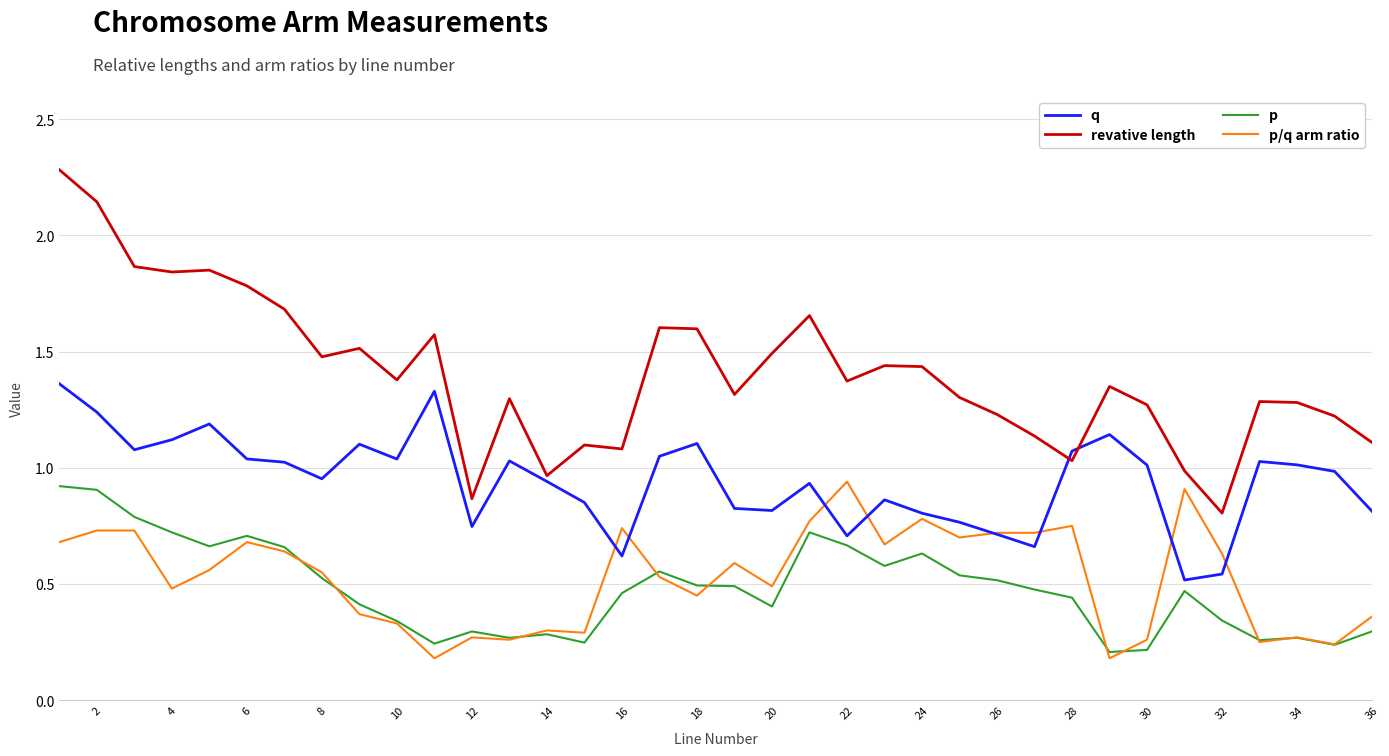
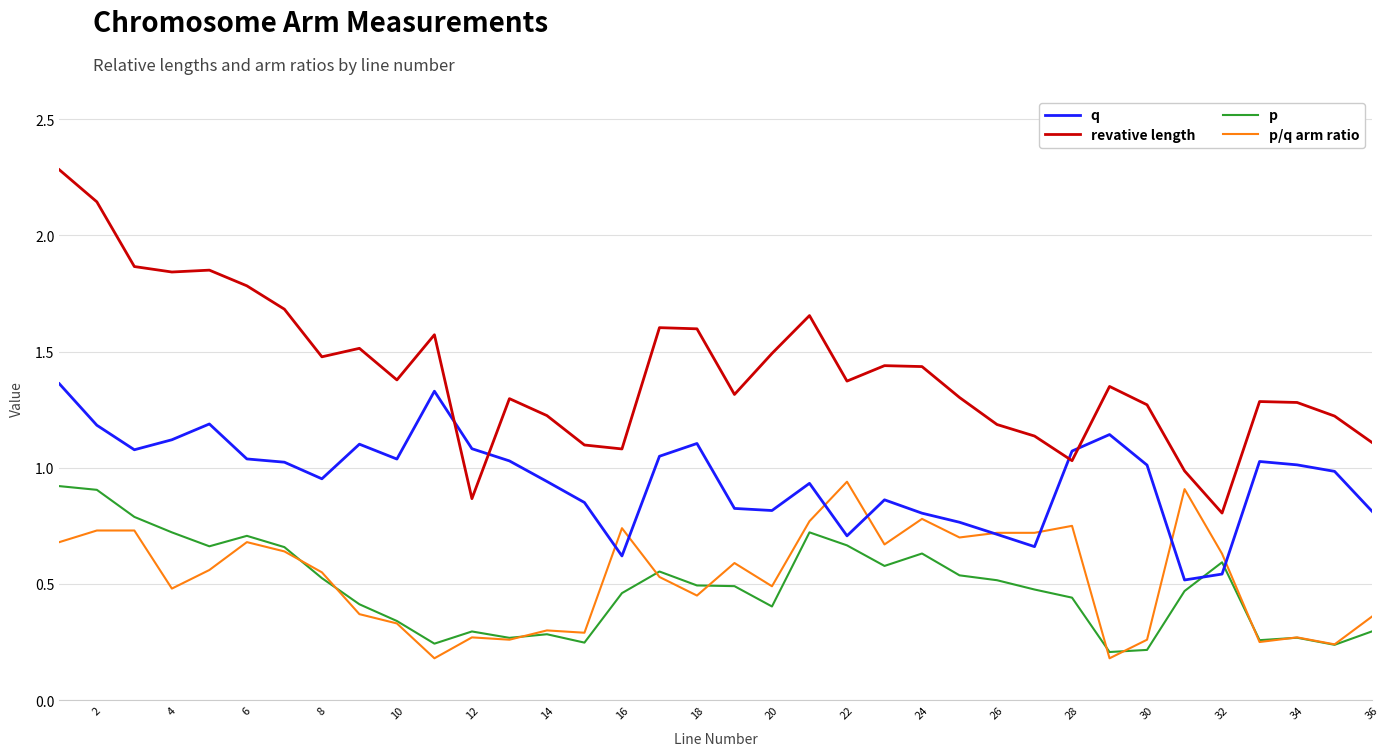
q, 2: 1.24 -> 1.18
q, 12: 0.75 -> 1.08
revative length, 14: 0.97 -> 1.22
revative length, 26: 1.23 -> 1.19
p, 32: 0.34 -> 0.59
